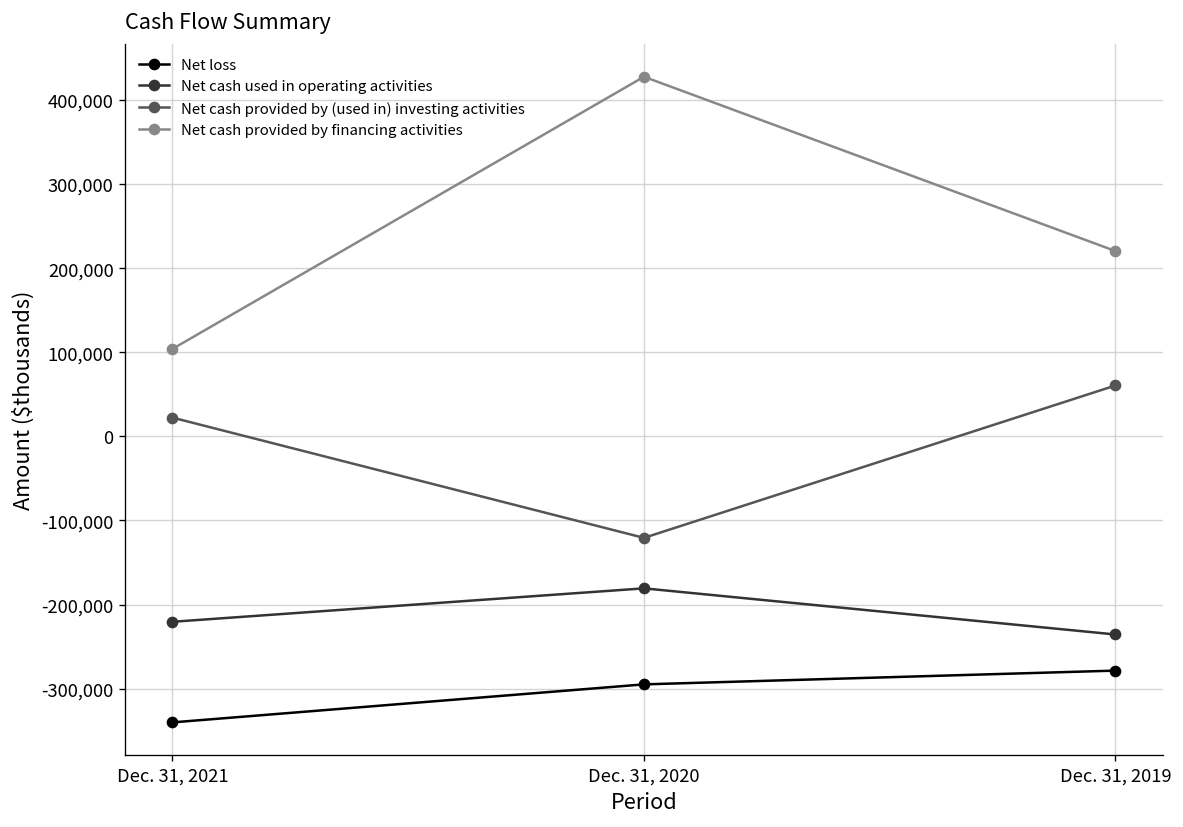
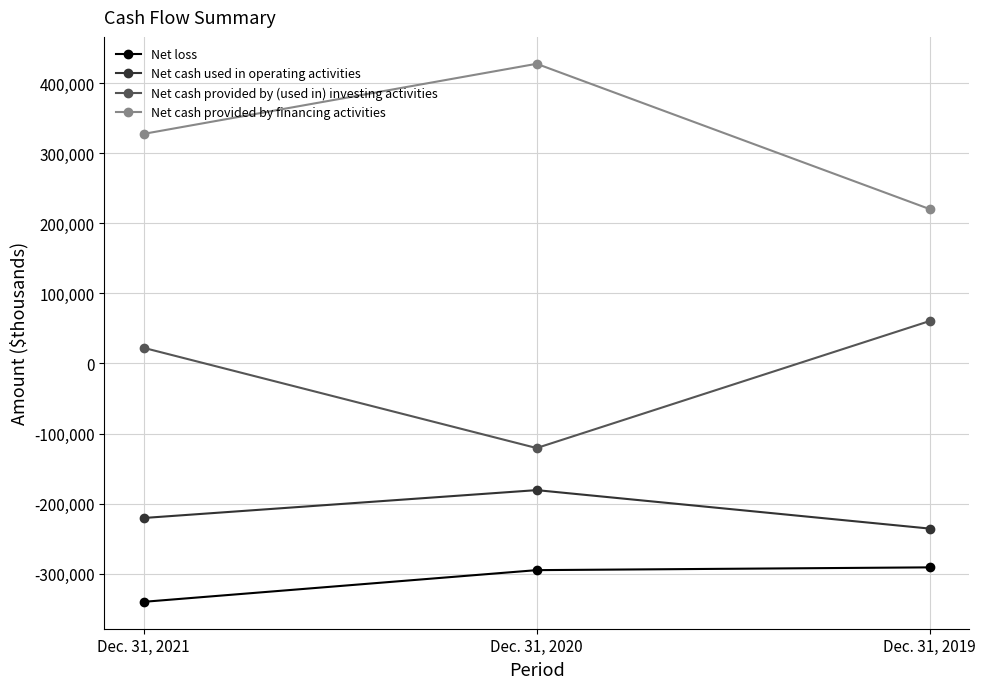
Net cash provided by financing activities, Dec. 31, 2021: 100,000 -> 330,000
Net loss, Dec. 31, 2019: -280,000 -> -290,000
